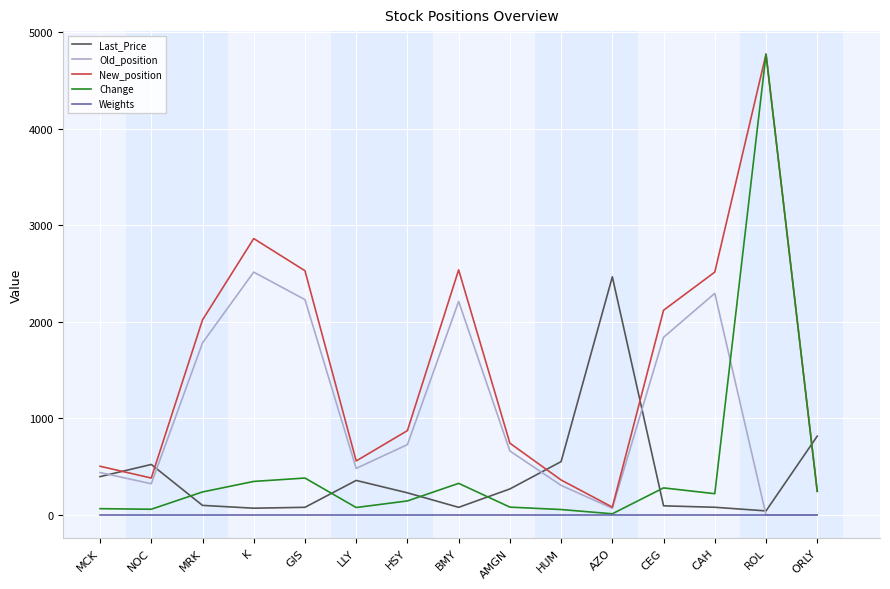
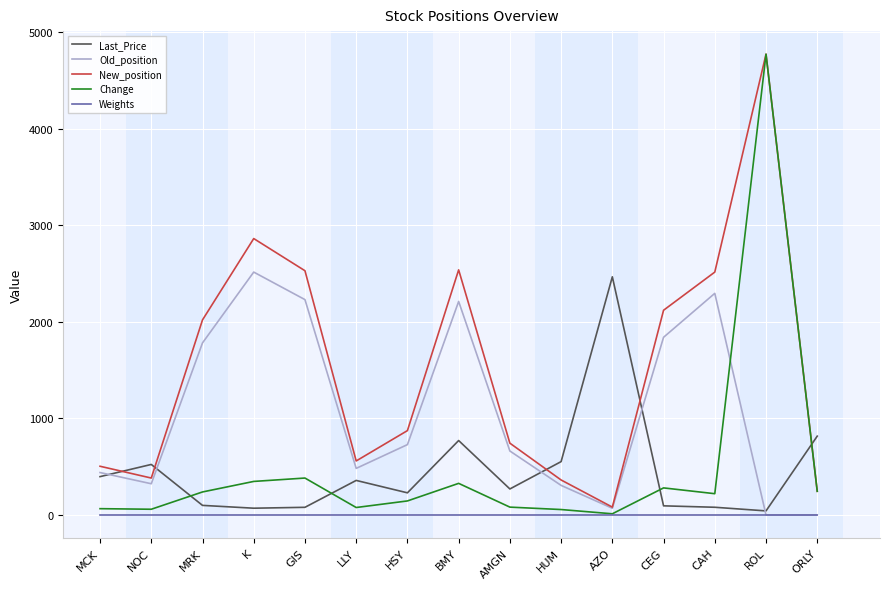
Last_Price, BMY: 100 -> 800
